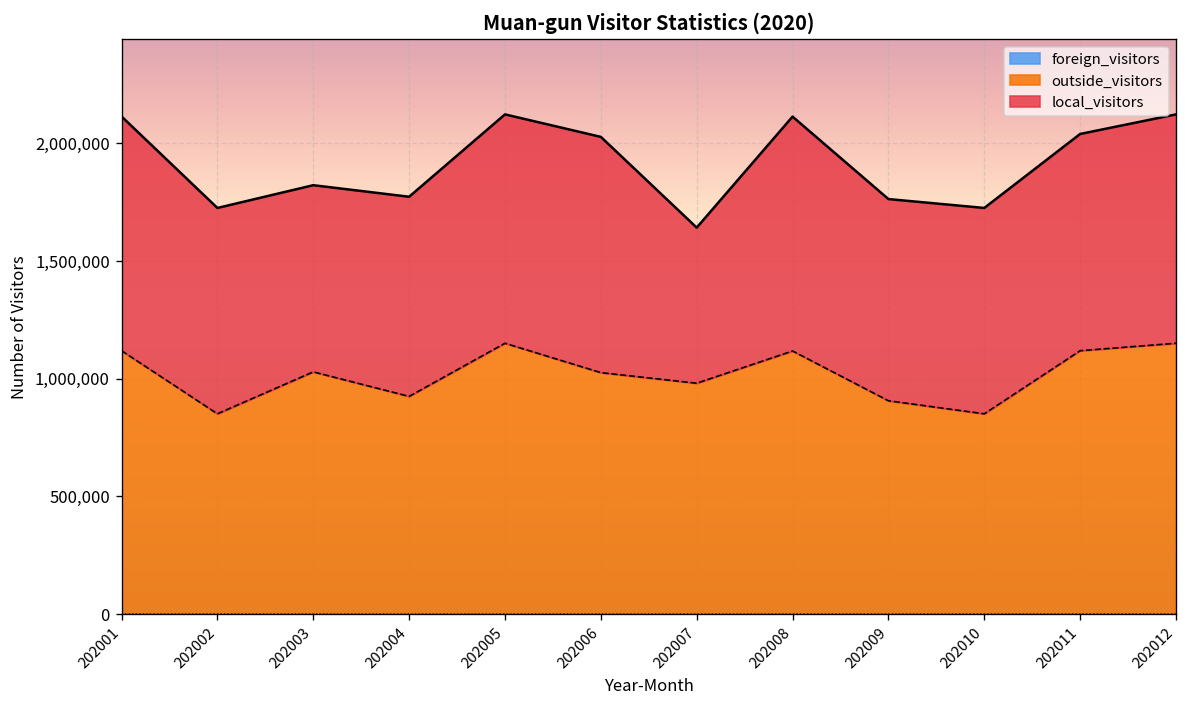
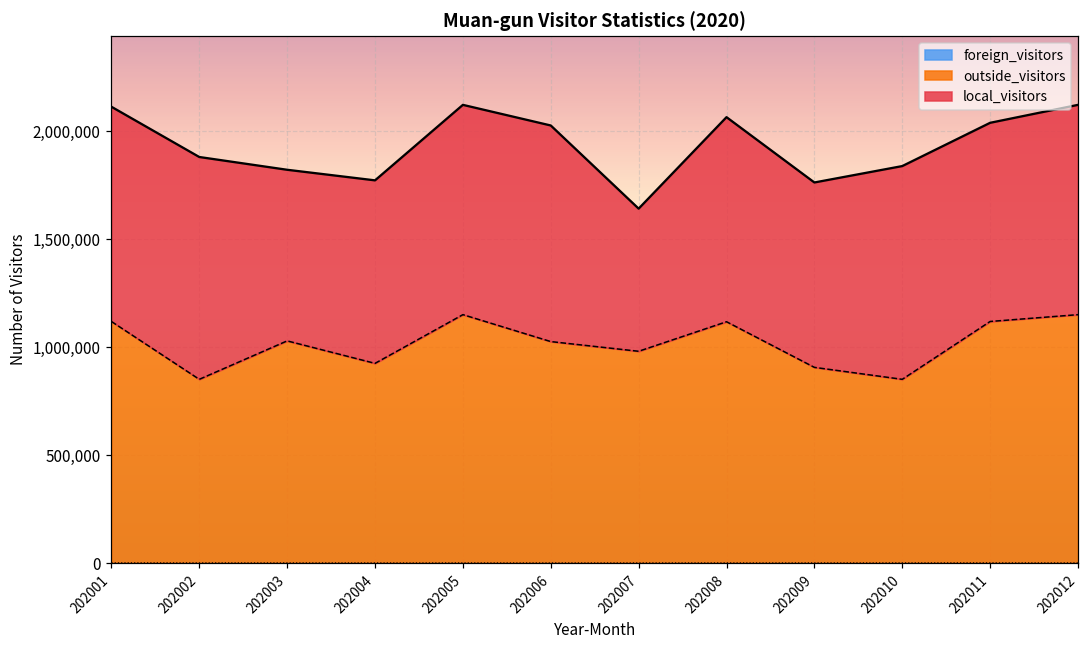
local_visitors, 202002: 870,000 -> 1,030,000
local_visitors, 202008: 1,000,000 -> 950,000
local_visitors, 202010: 870,000 -> 990,000
